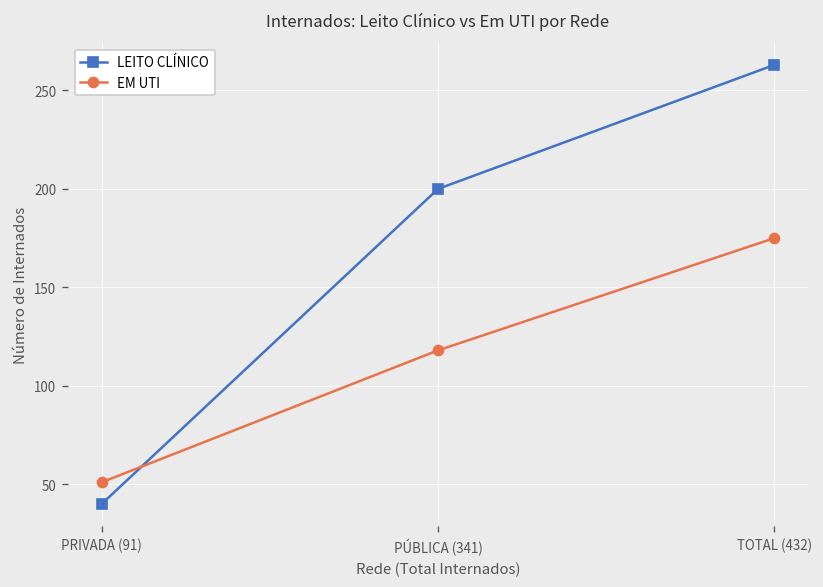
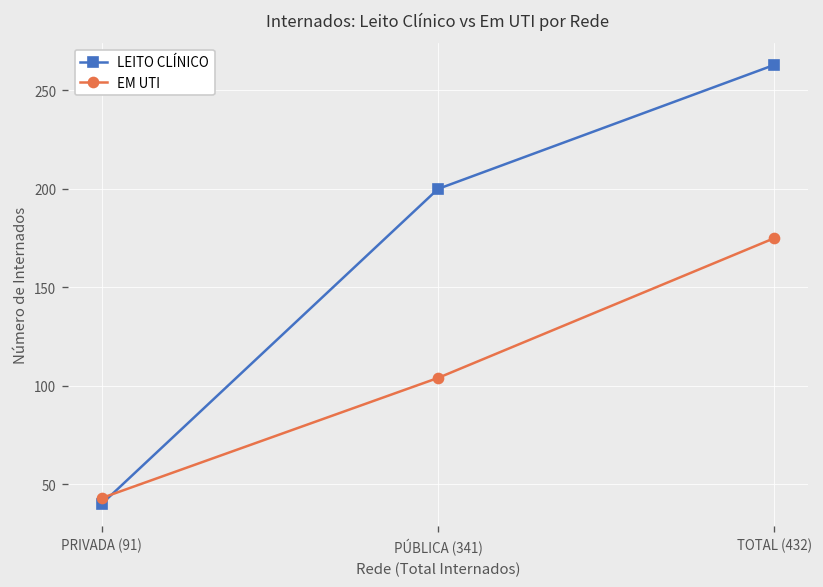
EM UTI, PRIVADA (91): 51 -> 43
EM UTI, PÚBLICA (341): 118 -> 104
